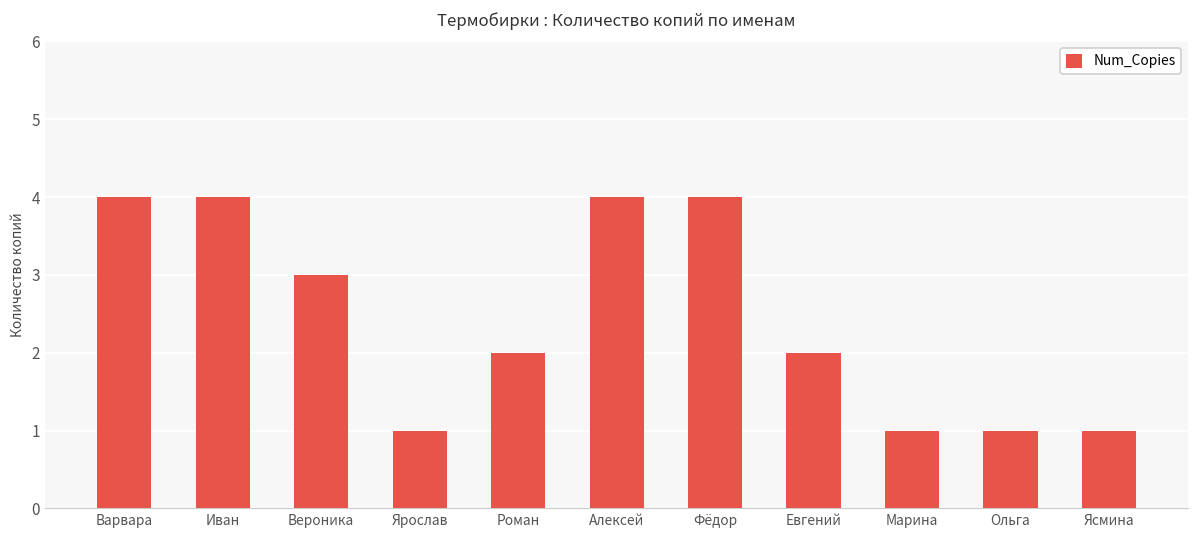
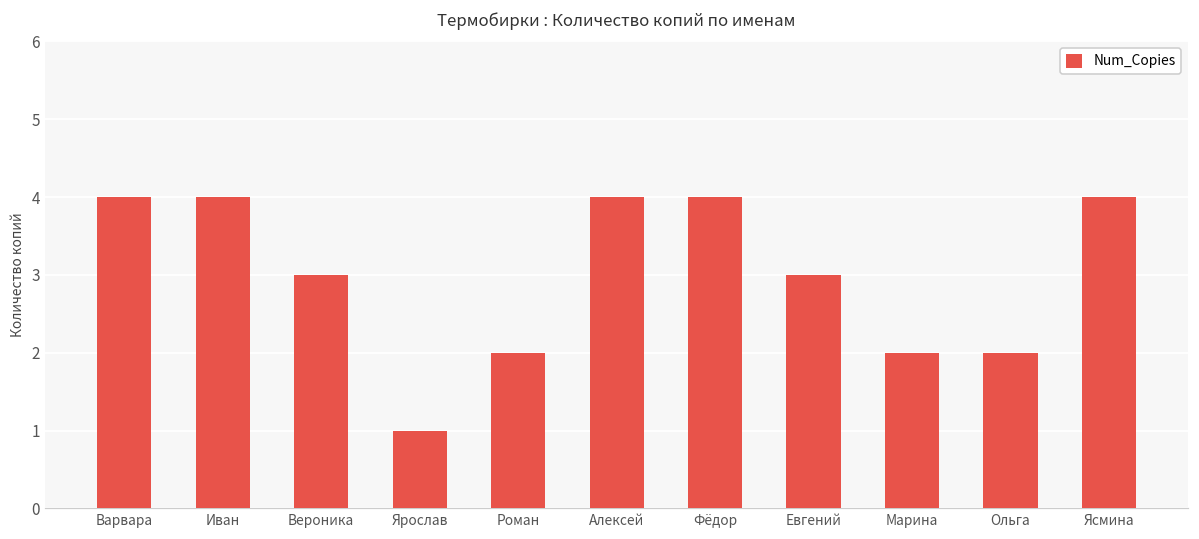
Евгений: 2 -> 3
Марина: 1 -> 2
Ольга: 1 -> 2
Ясмина: 1 -> 4
